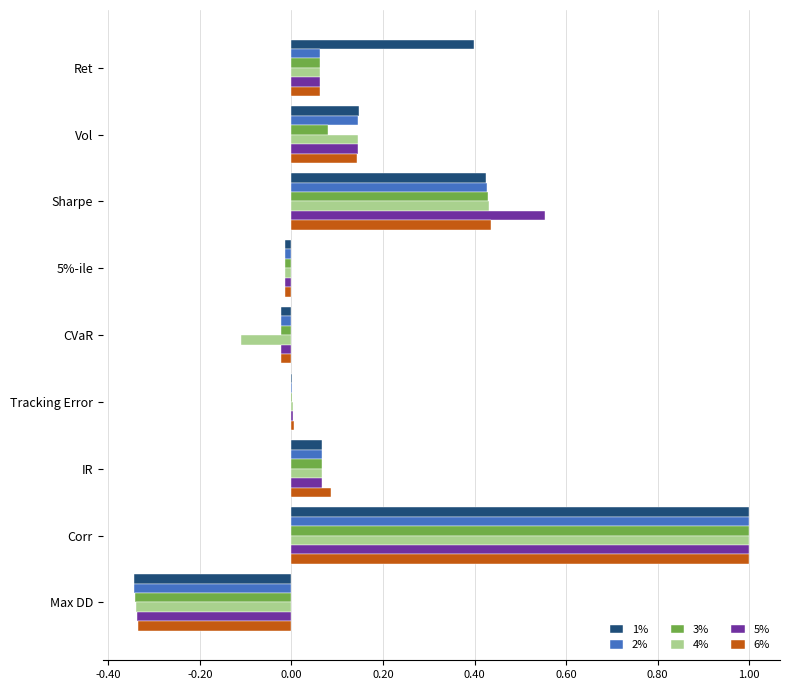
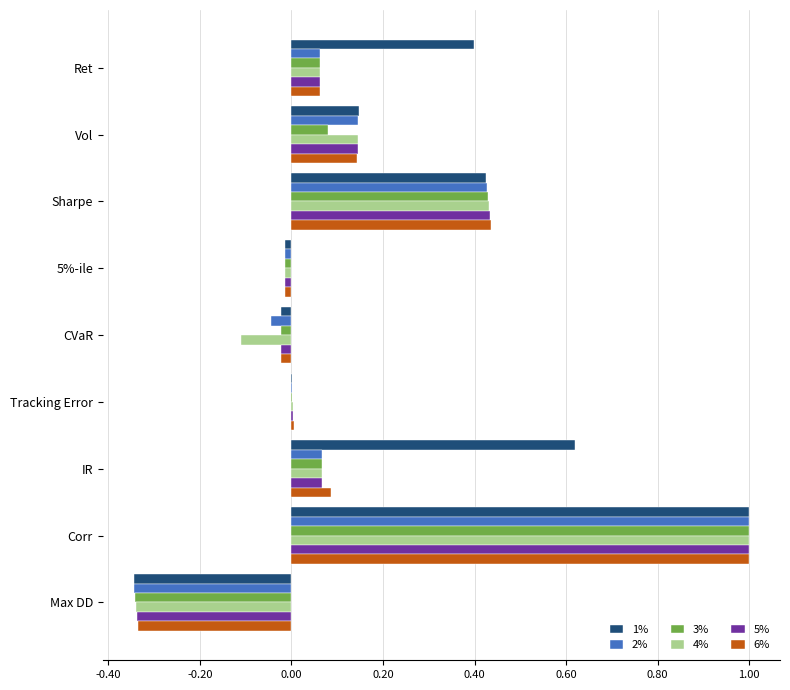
5%, Sharpe: 0.55 -> 0.43
2%, CVaR: -0.02 -> -0.04
1%, IR: 0.07 -> 0.62
